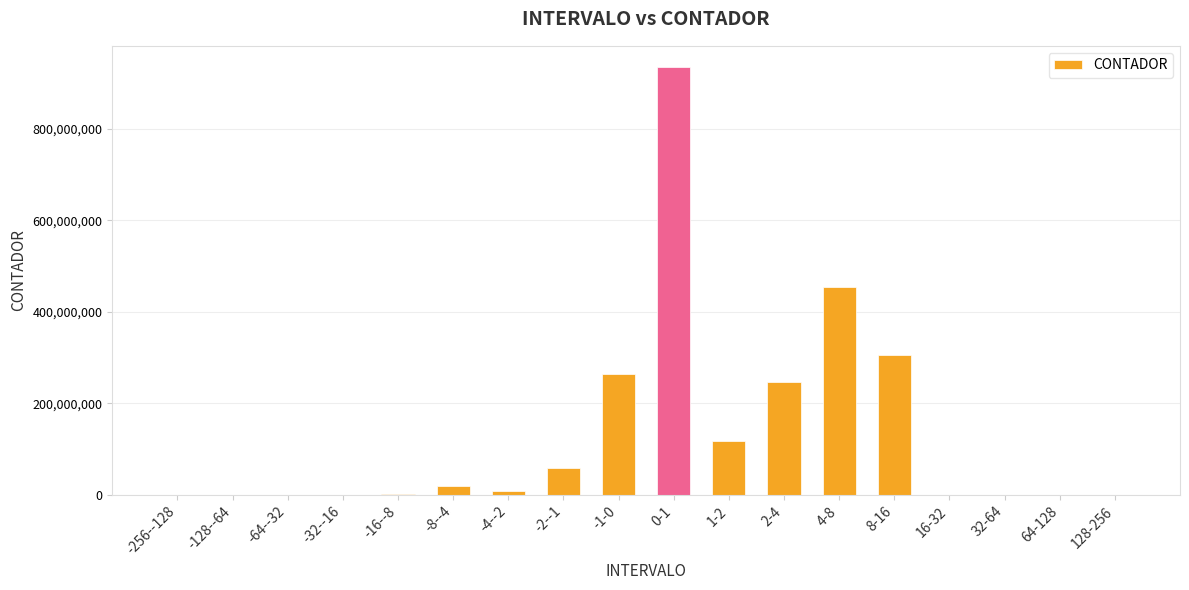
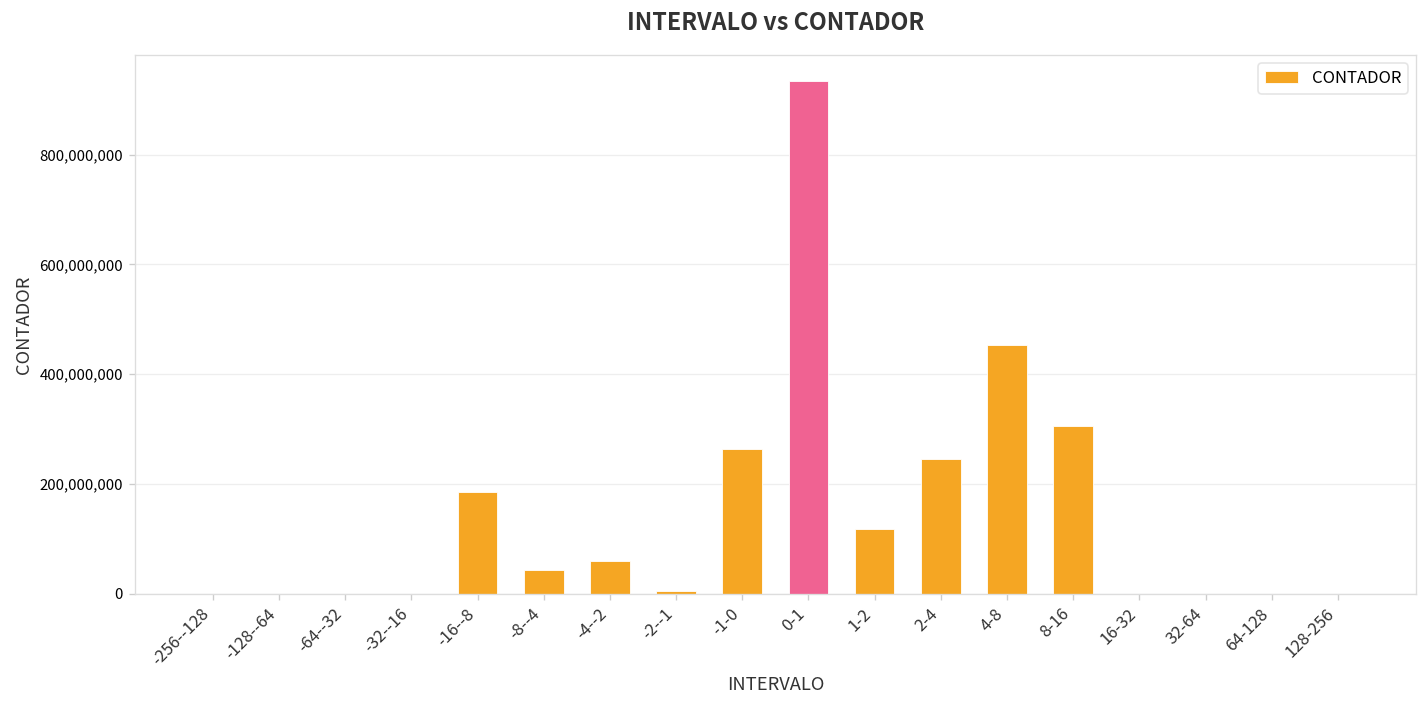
-16--8: 0 -> 190,000,000
-8--4: 20,000,000 -> 40,000,000
-4--2: 10,000,000 -> 60,000,000
-2--1: 60,000,000 -> 10,000,000
